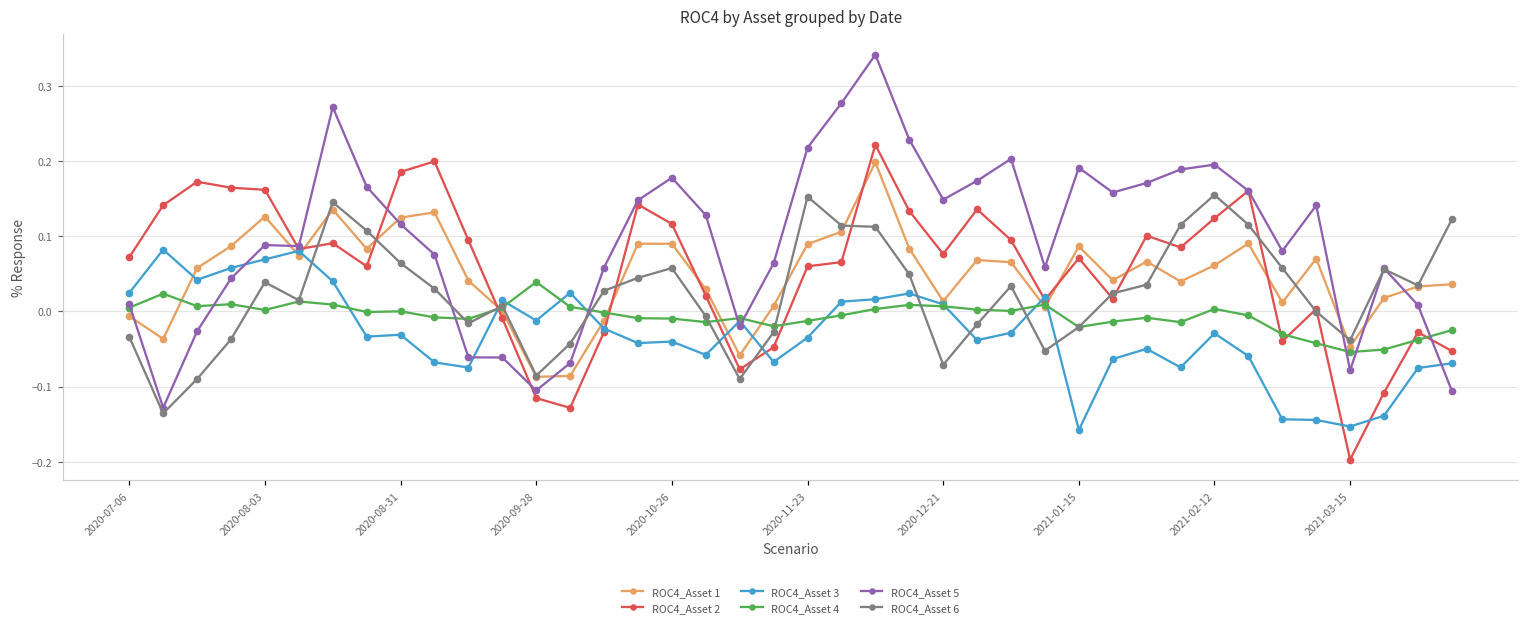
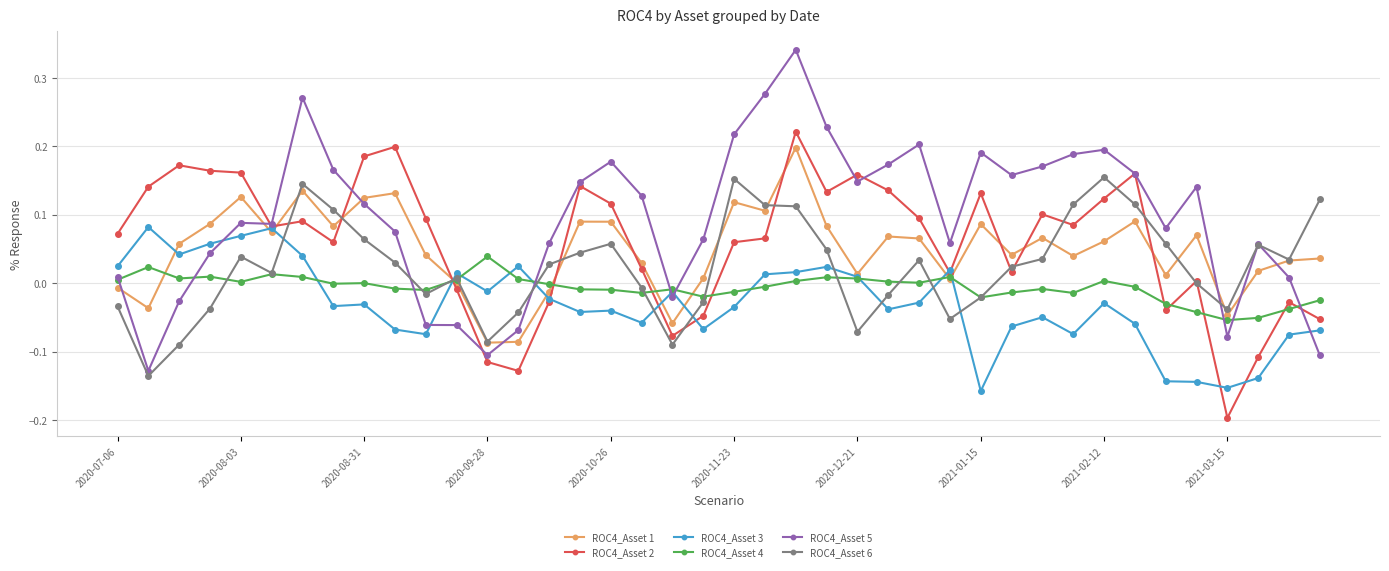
ROC4_Asset 1, 2020-11-23: 0.09 -> 0.12
ROC4_Asset 2, 2020-12-21: 0.08 -> 0.16
ROC4_Asset 2, 2021-01-15: 0.07 -> 0.13
